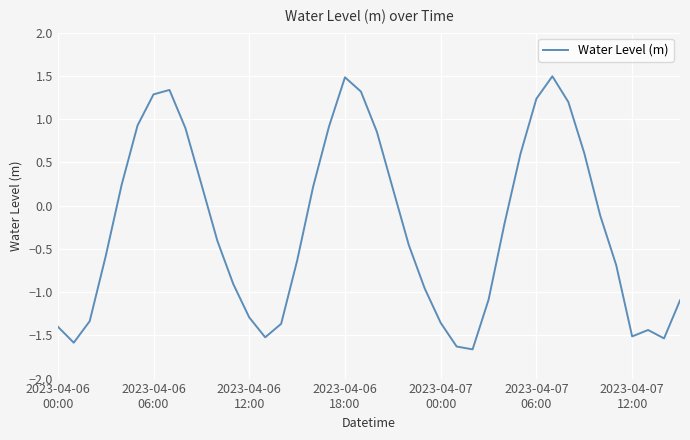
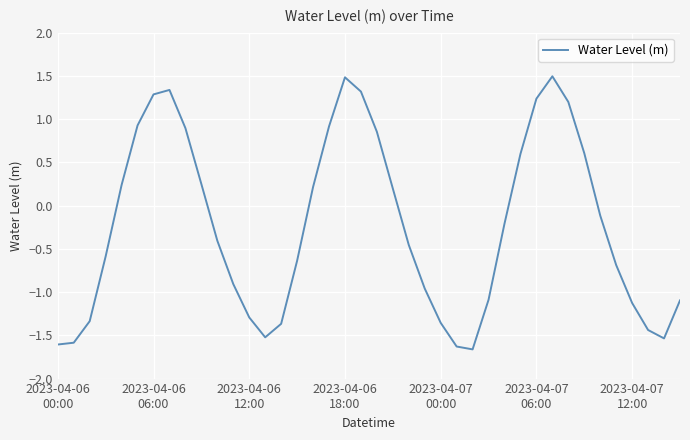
2023-04-06 00:00: -1.4 -> -1.6
2023-04-07 12:00: -1.5 -> -1.1
